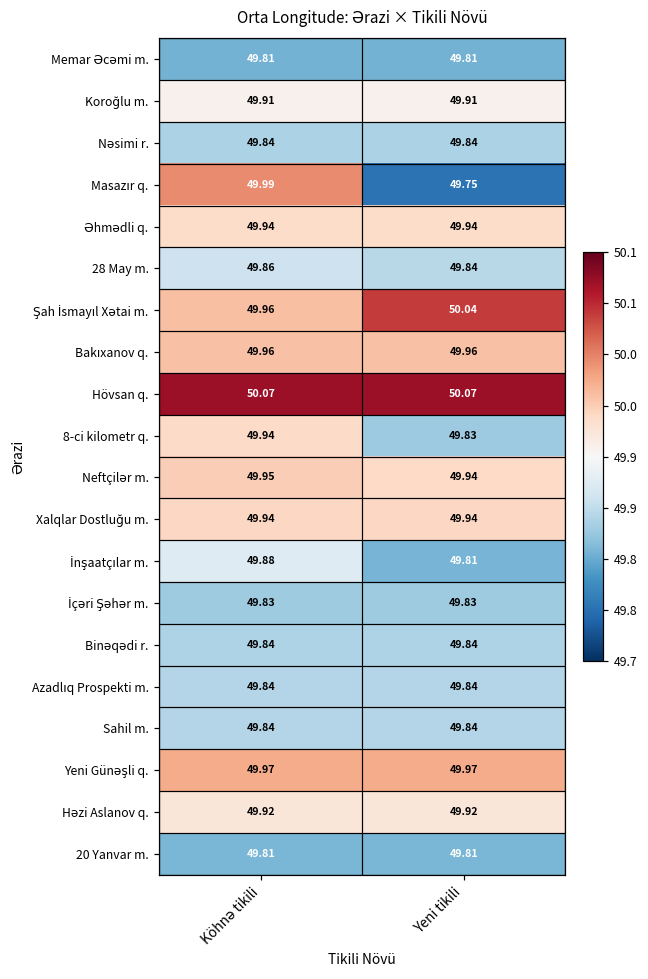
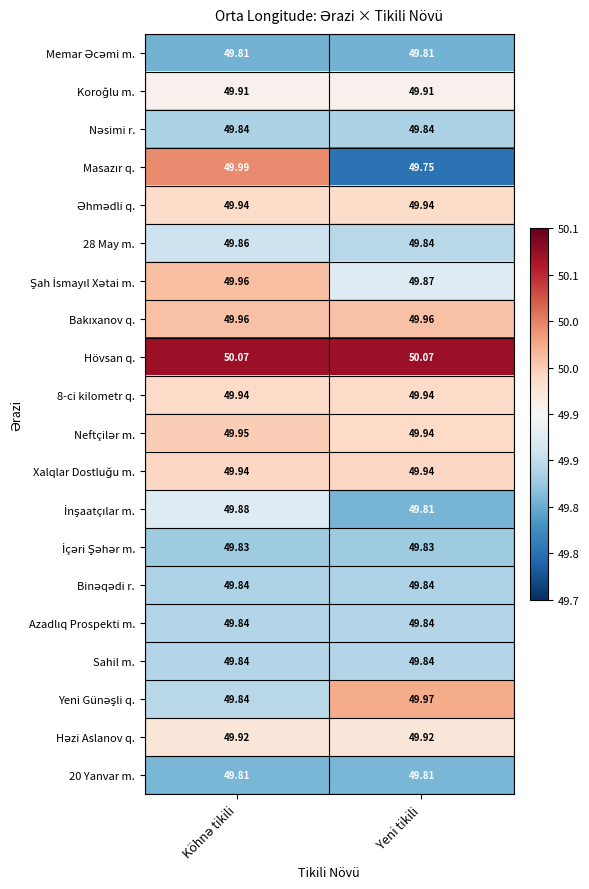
Şah İsmayıl Xətai m., Yeni tikili: 50.04 -> 49.87
8-ci kilometr q., Yeni tikili: 49.83 -> 49.94
Yeni Günəşli q., Köhnə tikili: 49.97 -> 49.84
